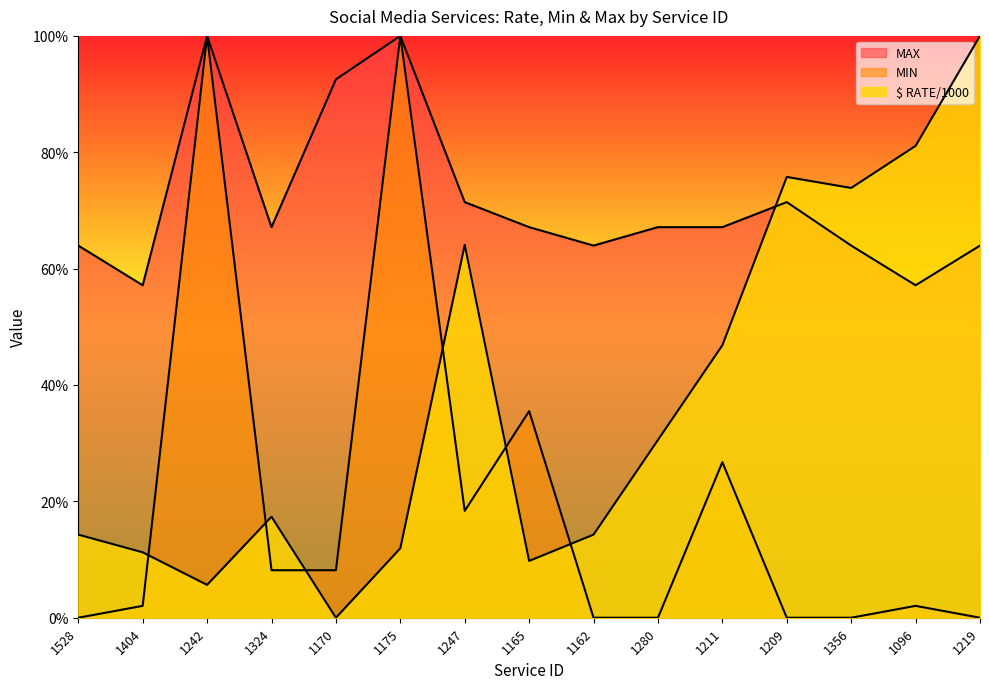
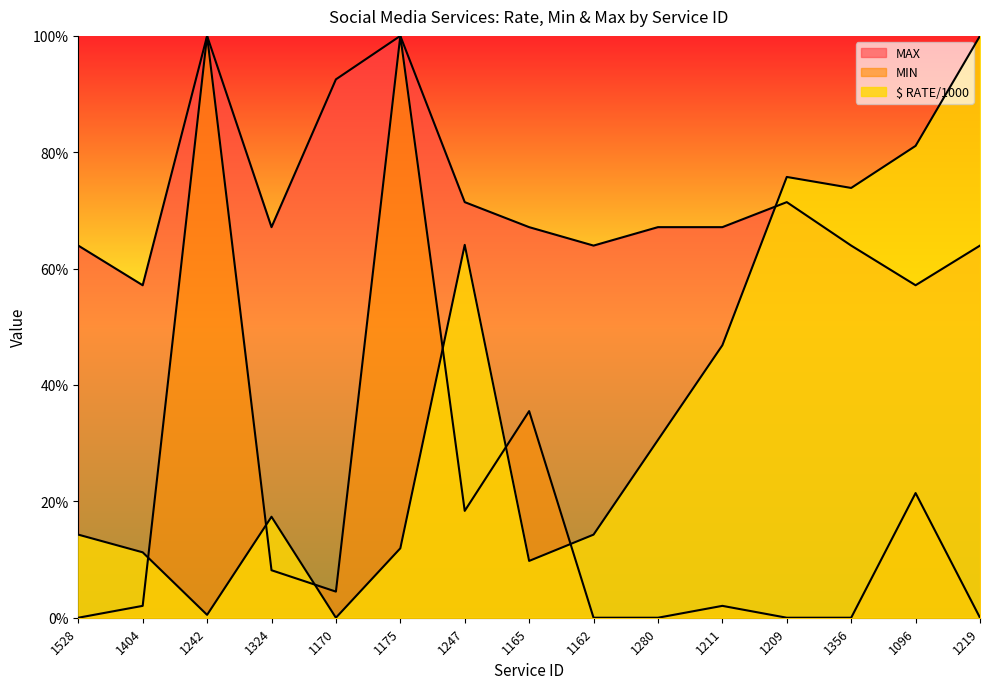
$ RATE/1000, 1242: 6% -> 0%
MIN, 1170: 8% -> 4%
MIN, 1211: 27% -> 2%
MIN, 1096: 2% -> 21%
